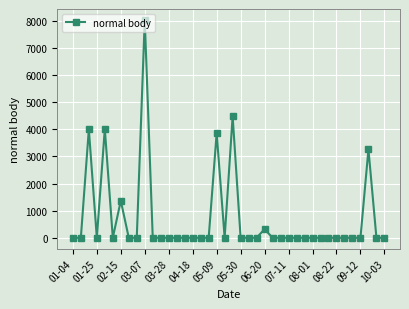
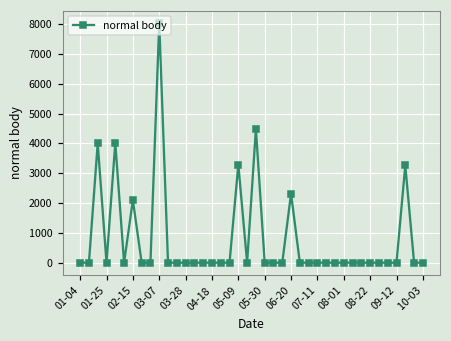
02-15: 1400 -> 2100
05-09: 3900 -> 3300
06-20: 300 -> 2300
